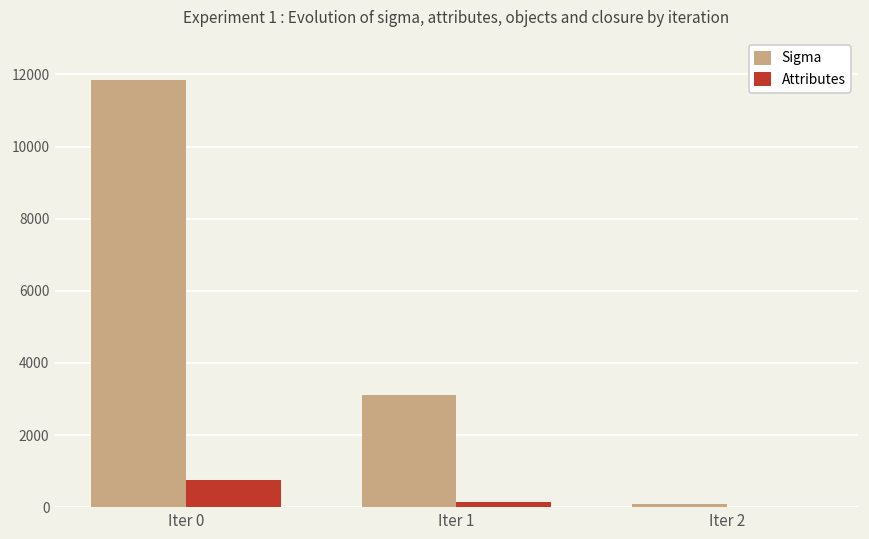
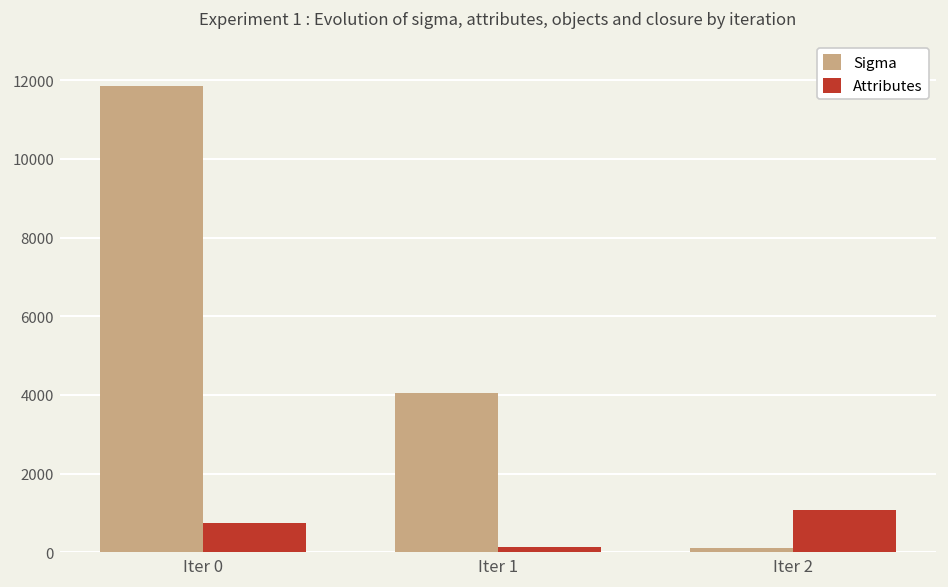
Sigma, Iter 1: 3100 -> 4100
Attributes, Iter 2: 0 -> 1100
